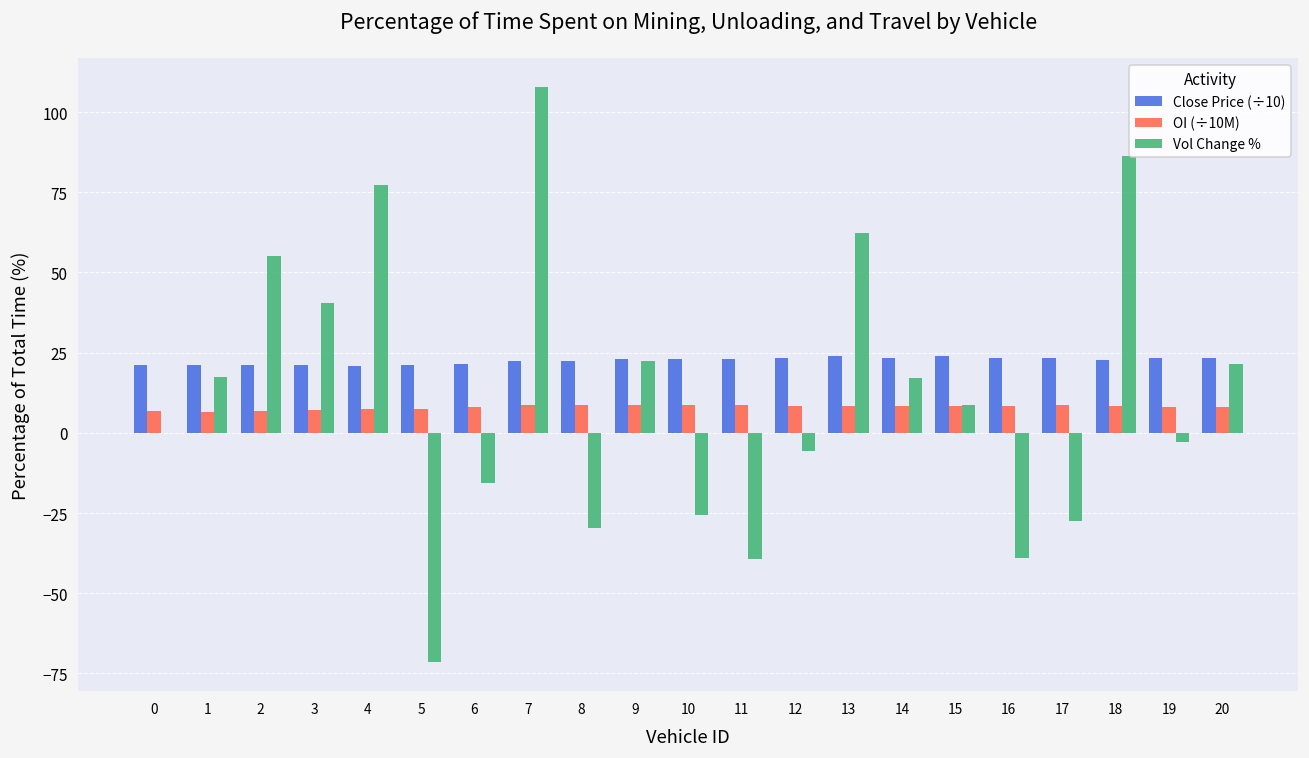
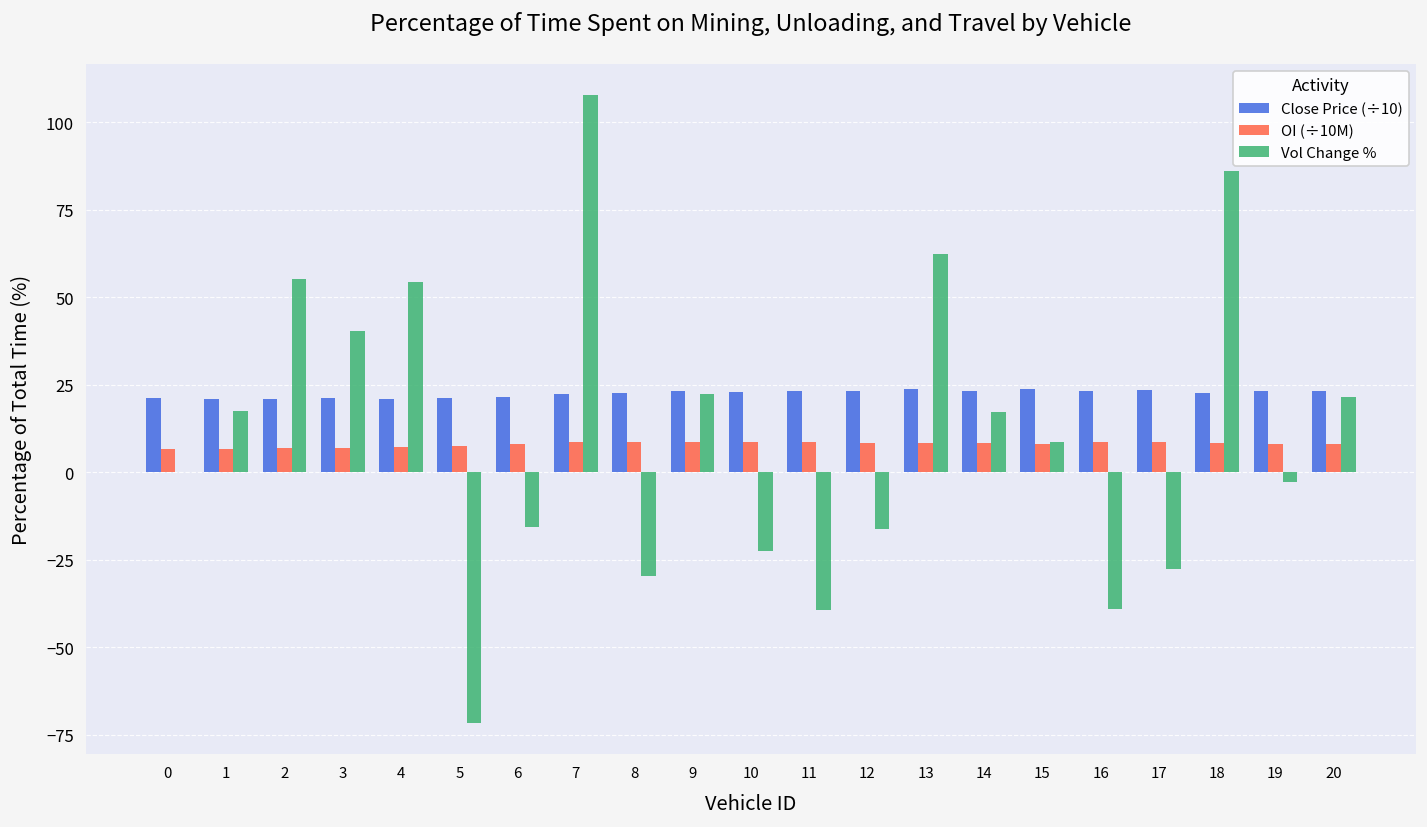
Vol Change %, 4: 77 -> 54
Vol Change %, 10: -26 -> -23
Vol Change %, 12: -6 -> -16
